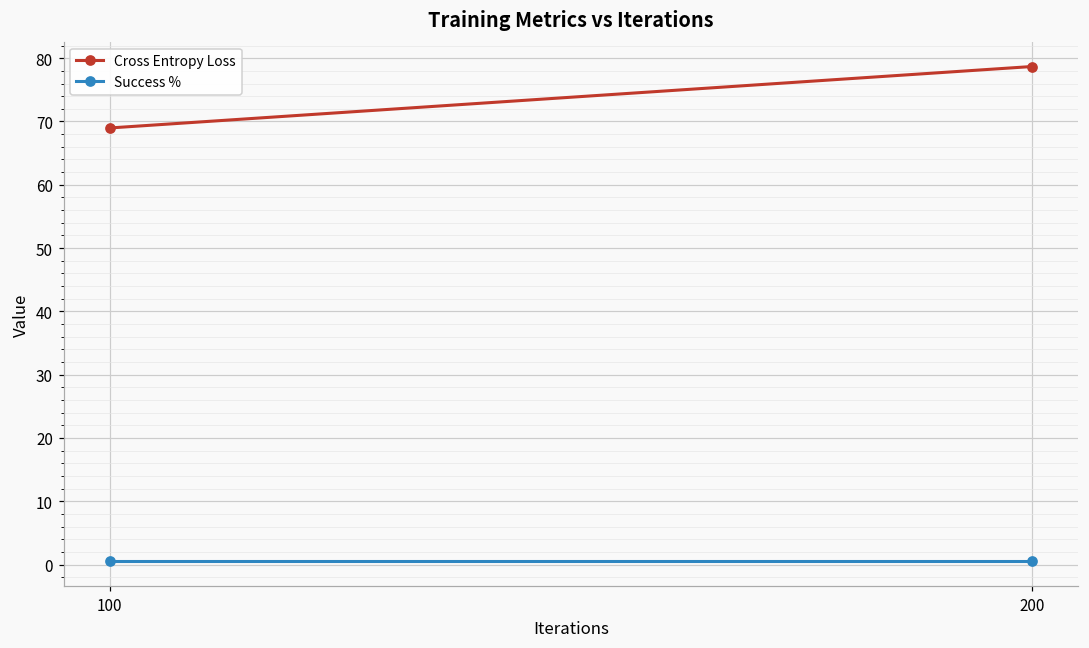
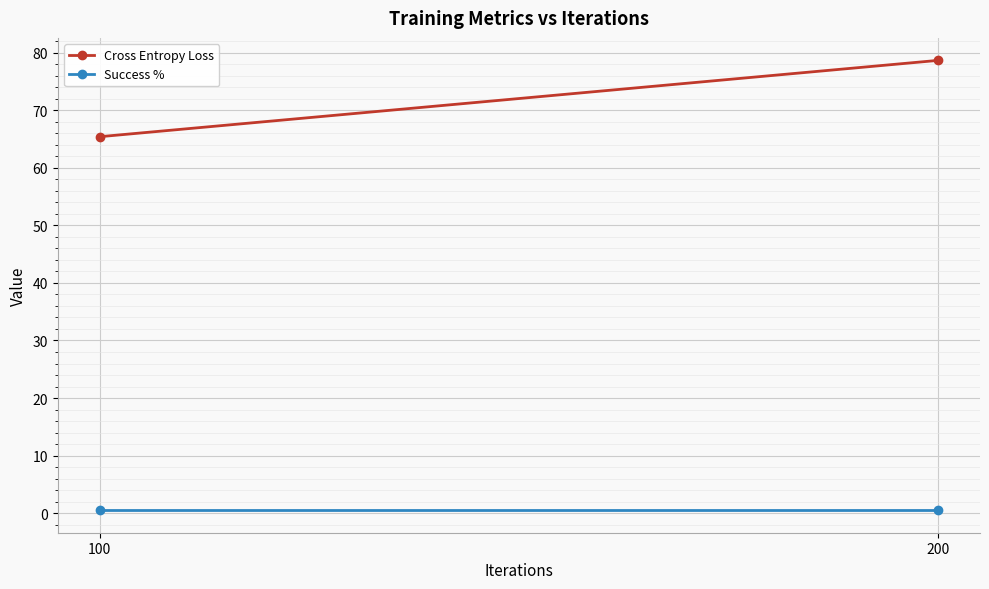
Cross Entropy Loss, 100: 69 -> 65
